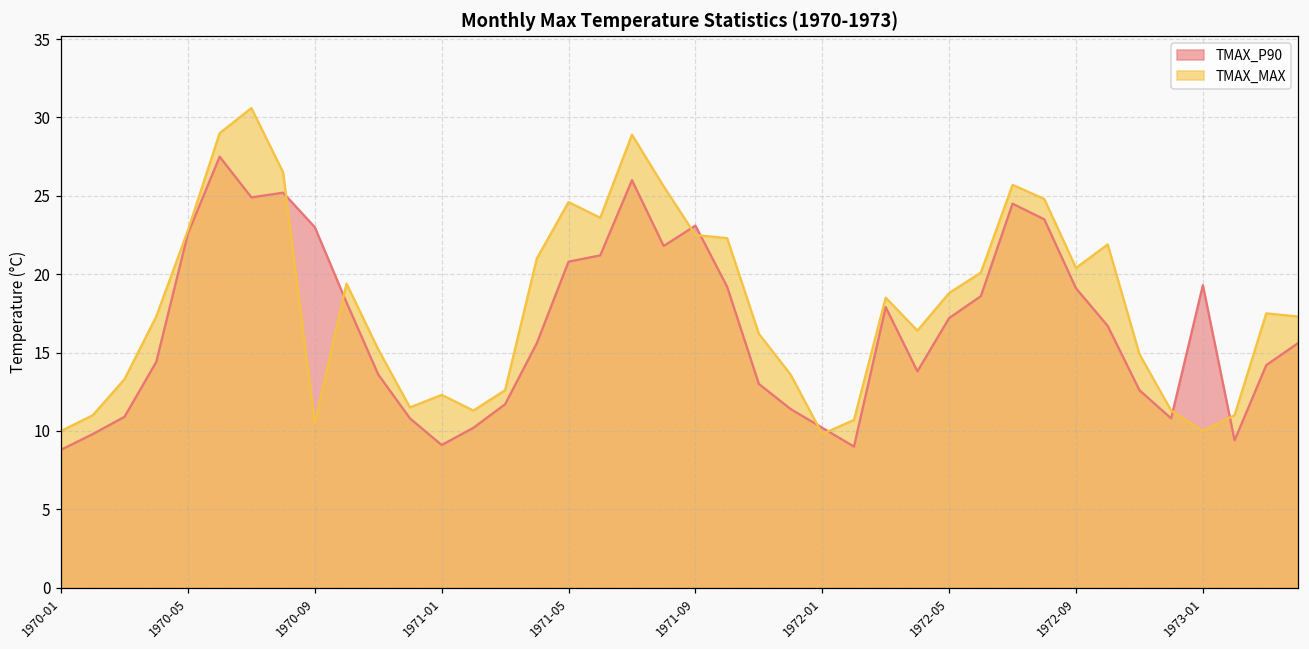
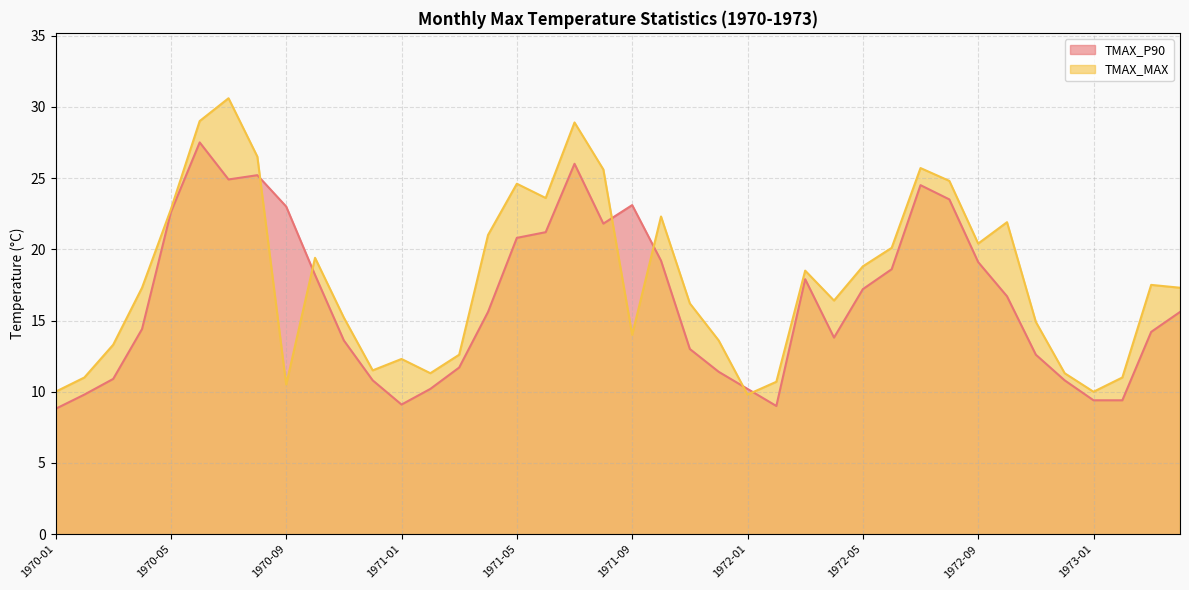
TMAX_MAX, 1971-09: 22.5 -> 14.0
TMAX_P90, 1973-01: 19.3 -> 9.4
